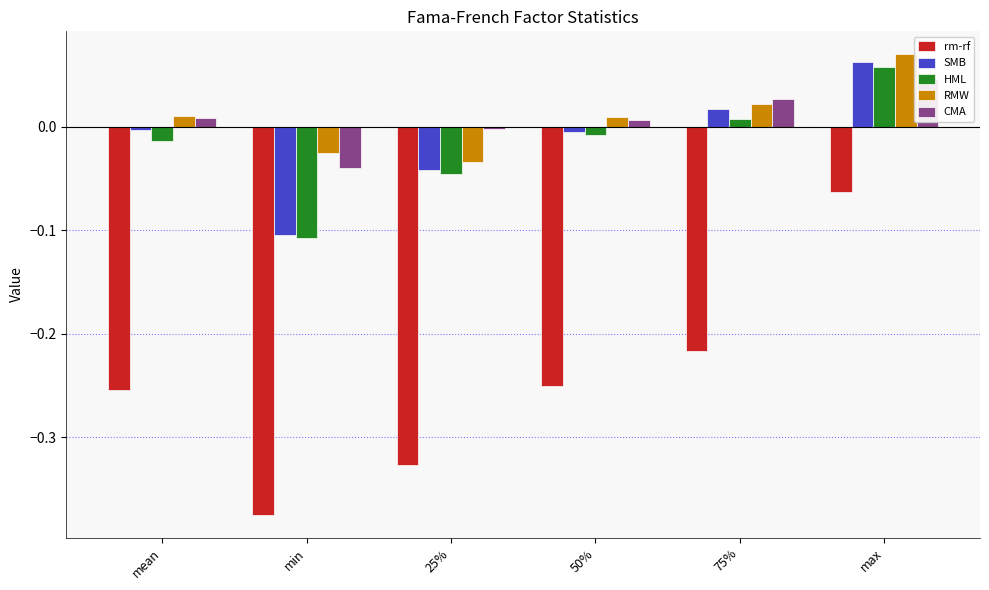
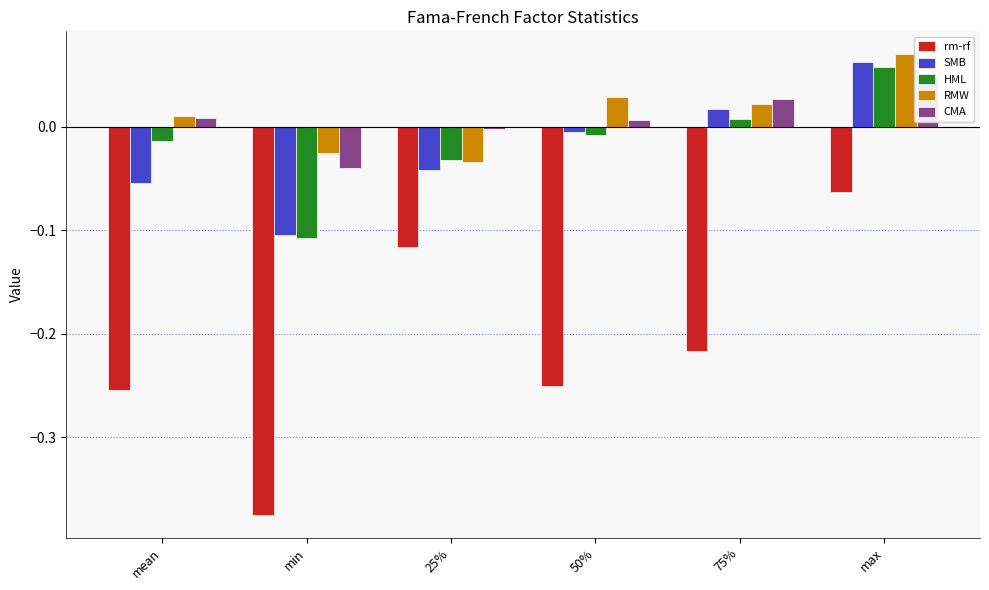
SMB, mean: -0.003 -> -0.054
rm-rf, 25%: -0.327 -> -0.116
HML, 25%: -0.045 -> -0.032
RMW, 50%: 0.009 -> 0.029
